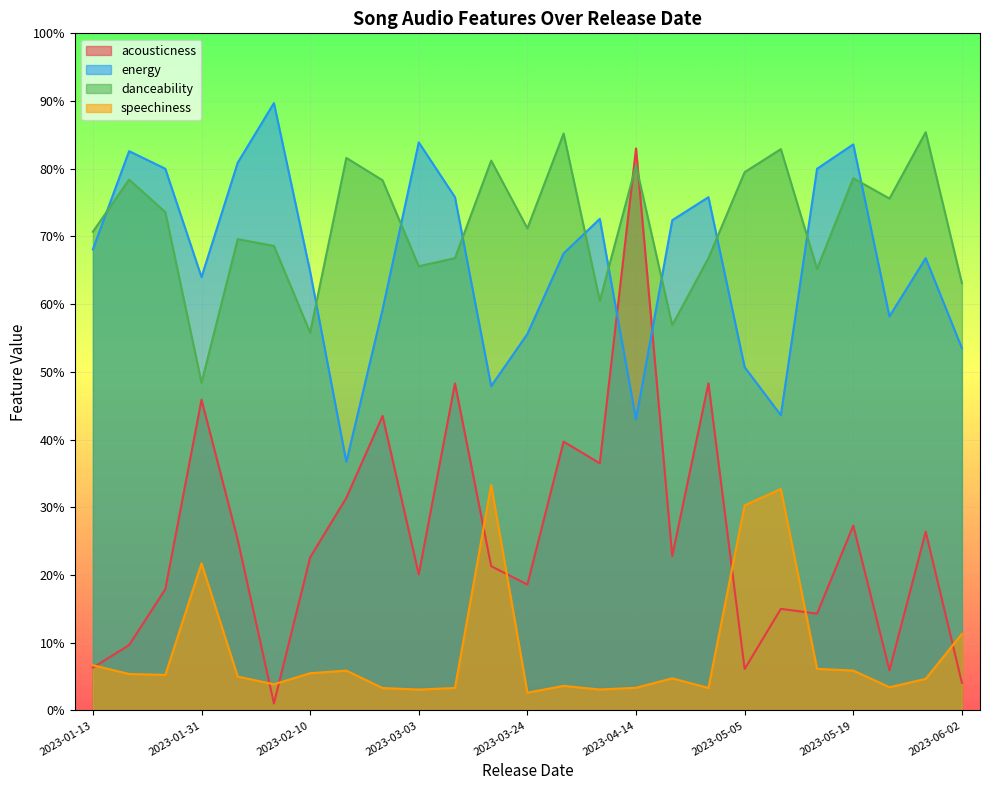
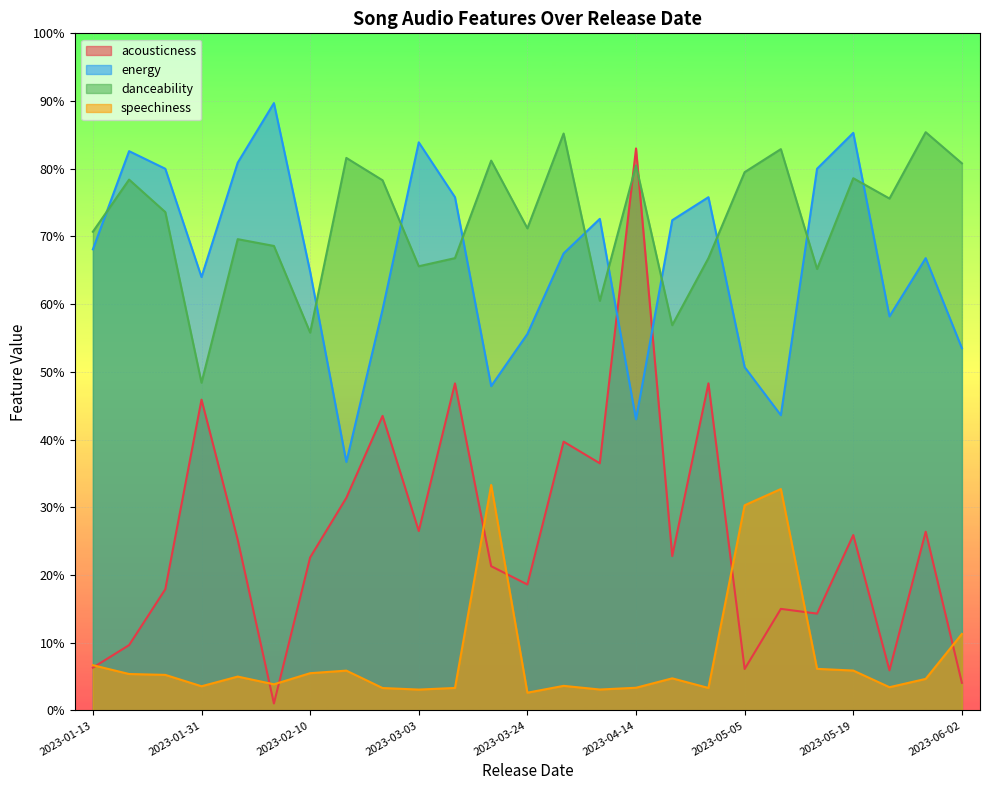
speechiness, 2023-01-31: 22% -> 4%
acousticness, 2023-03-03: 20% -> 27%
acousticness, 2023-05-19: 27% -> 26%
energy, 2023-05-19: 84% -> 85%
danceability, 2023-06-02: 63% -> 81%
